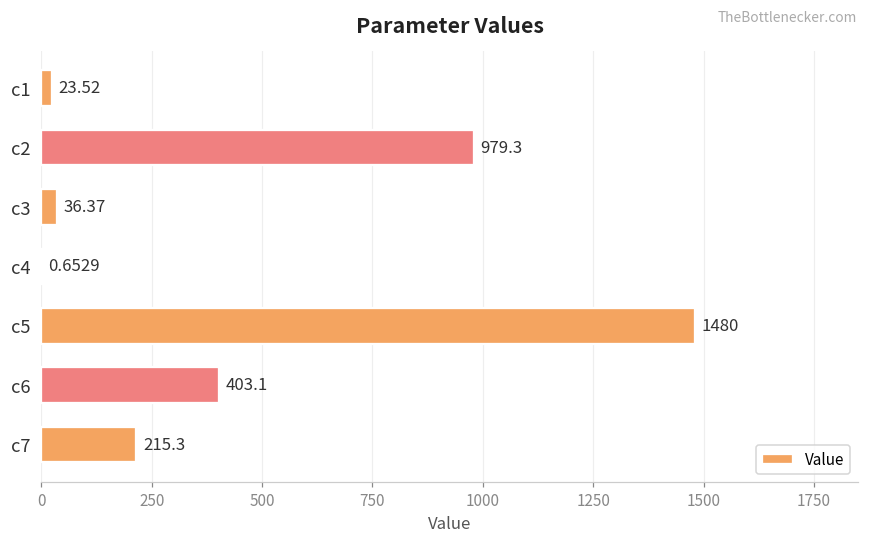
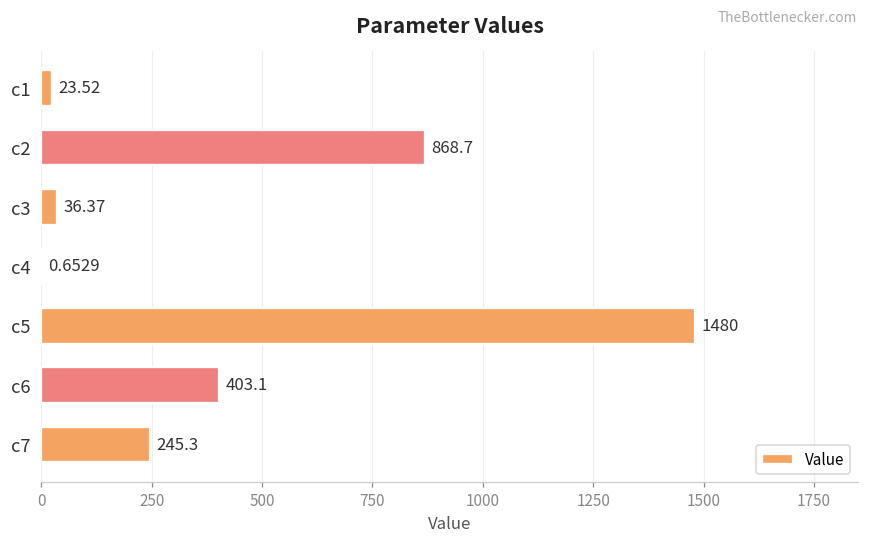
c2: 979.3 -> 868.7
c7: 215.3 -> 245.3
